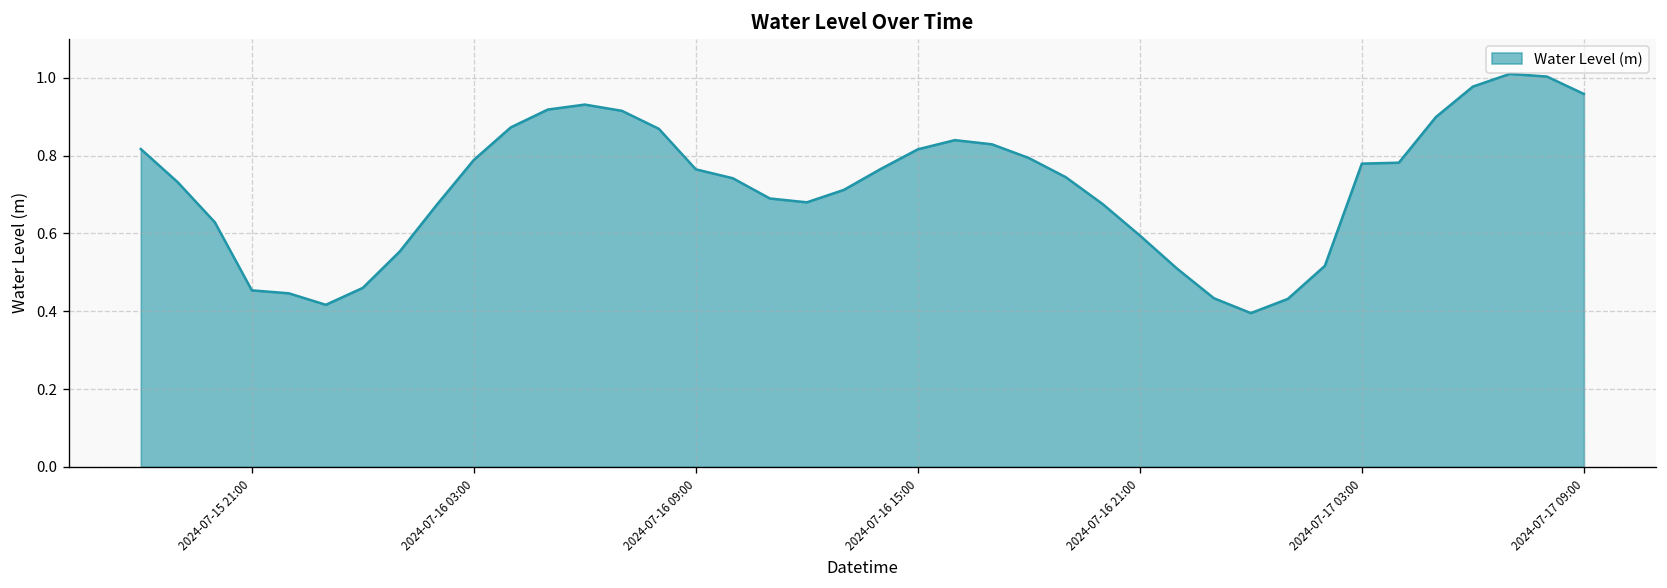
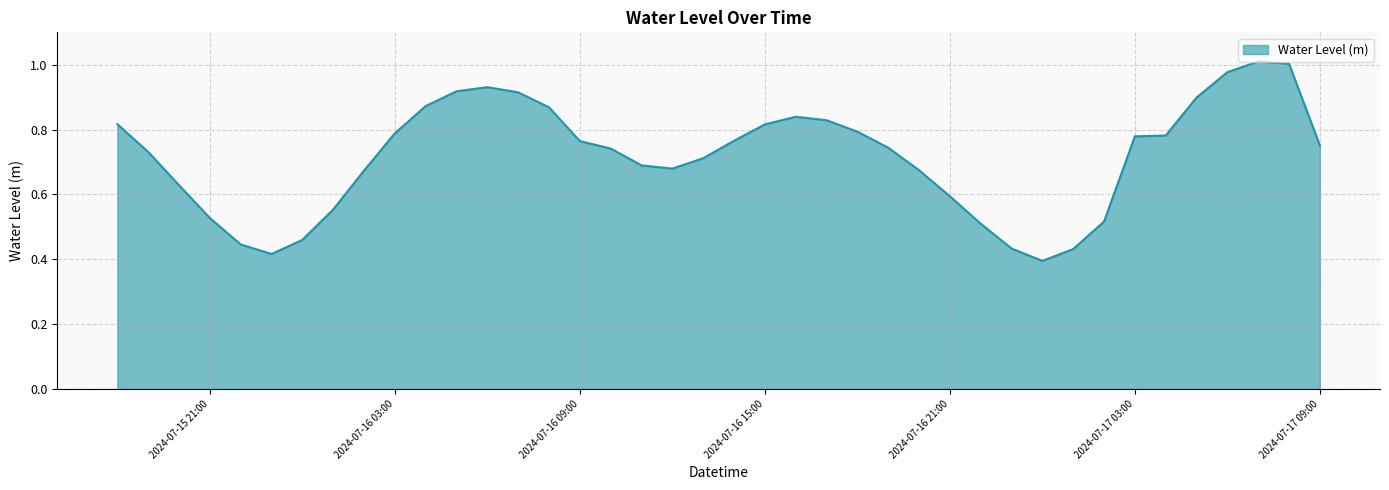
2024-07-15 21:00: 0.45 -> 0.53
2024-07-17 09:00: 0.96 -> 0.75
